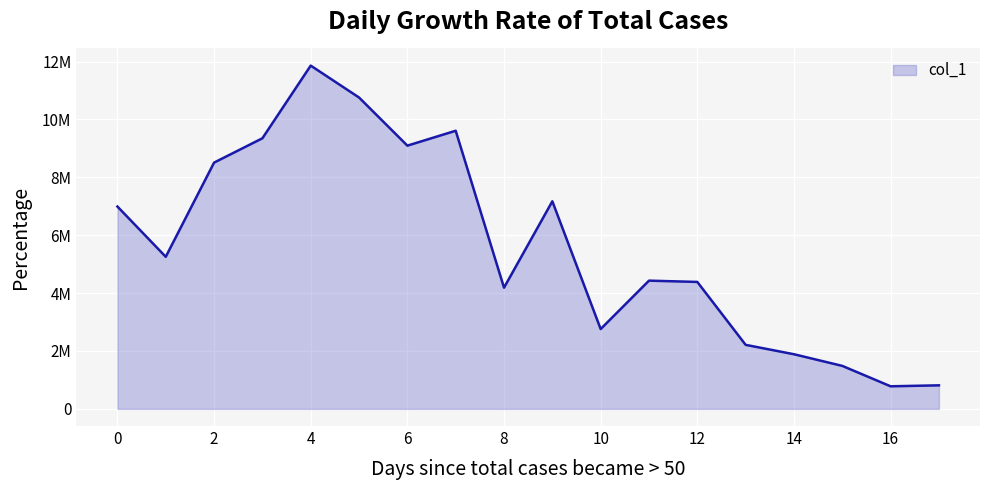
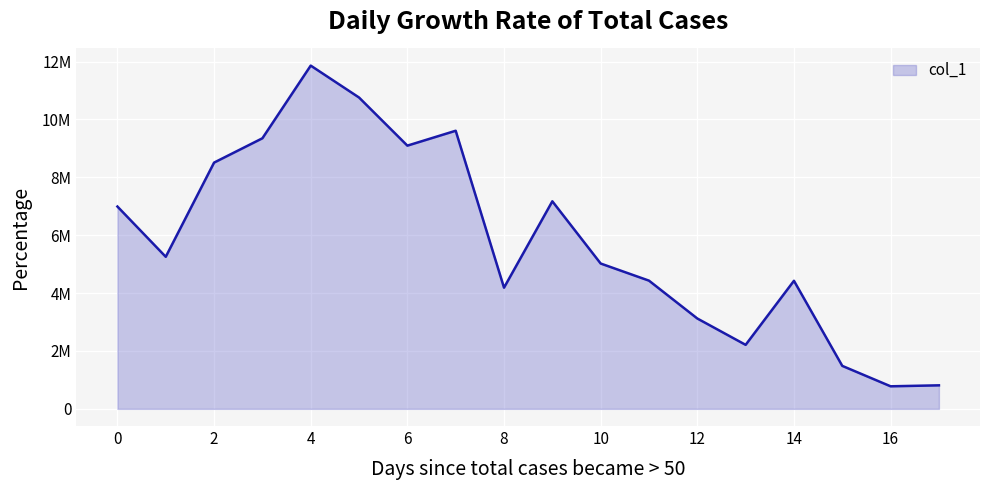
10: 2800000 -> 5000000
12: 4400000 -> 3100000
14: 1900000 -> 4400000
